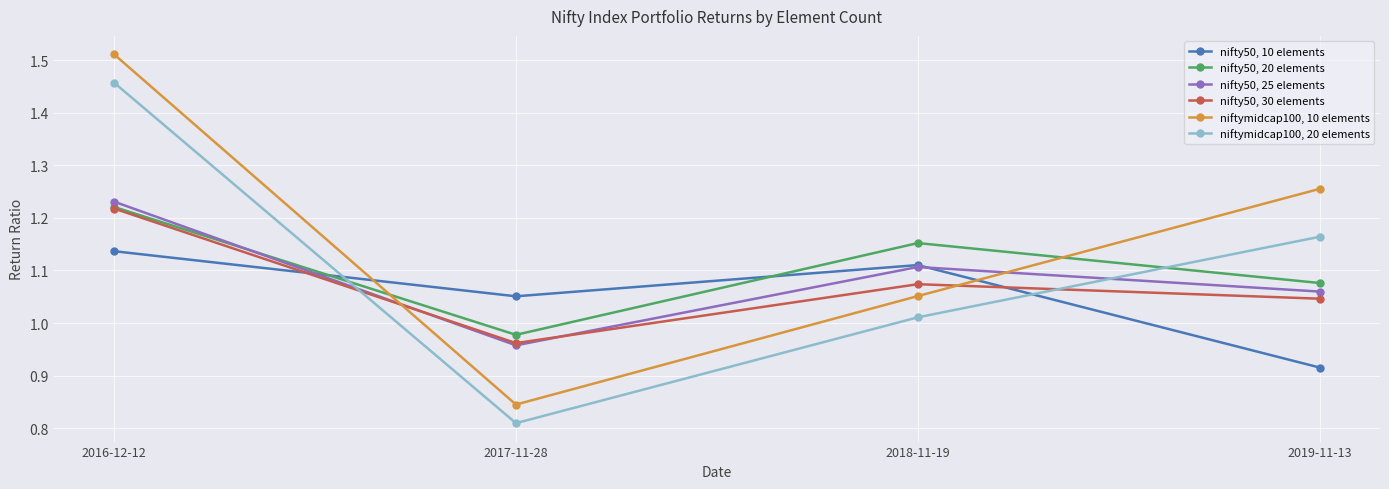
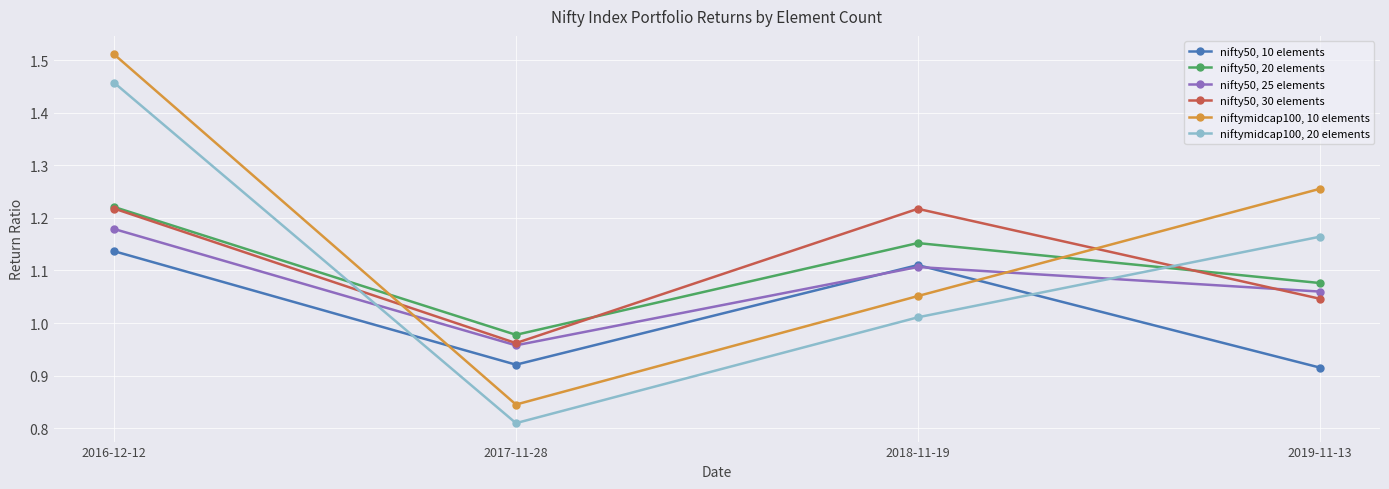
nifty50, 25 elements, 2016-12-12: 1.23 -> 1.18
nifty50, 10 elements, 2017-11-28: 1.05 -> 0.92
nifty50, 30 elements, 2018-11-19: 1.07 -> 1.22
